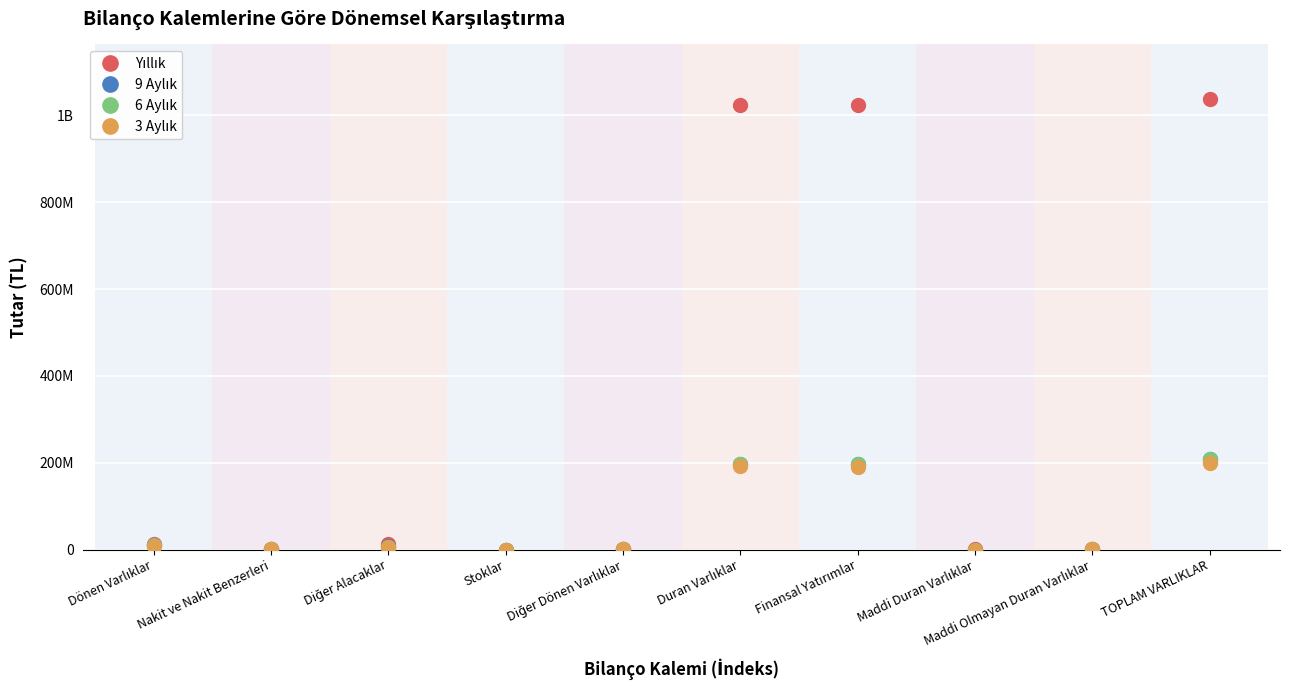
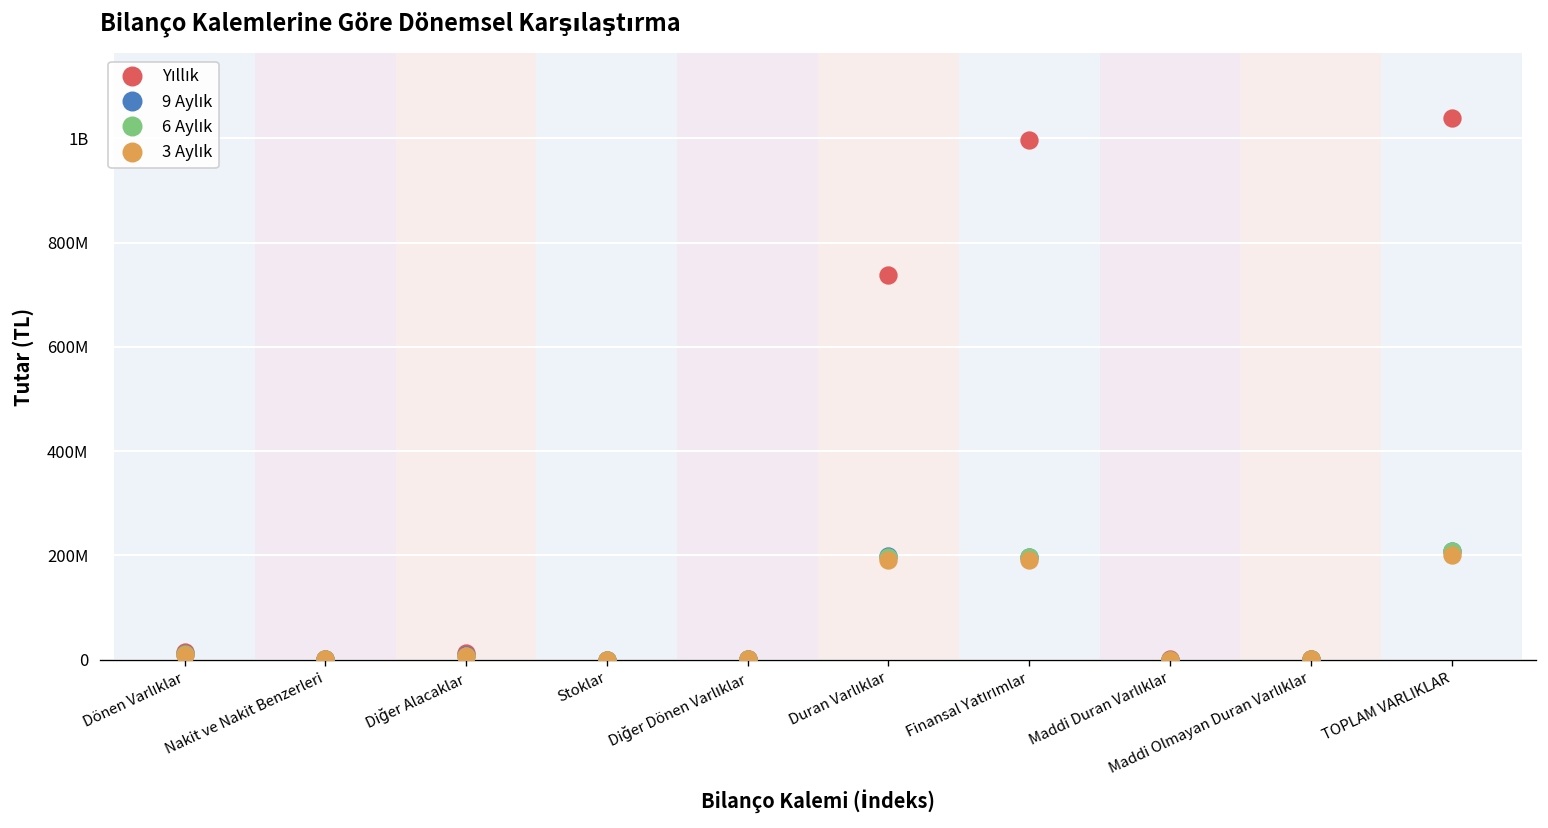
Yıllık, Duran Varlıklar: 1020000000 -> 740000000
Yıllık, Finansal Yatırımlar: 1020000000 -> 1000000000
